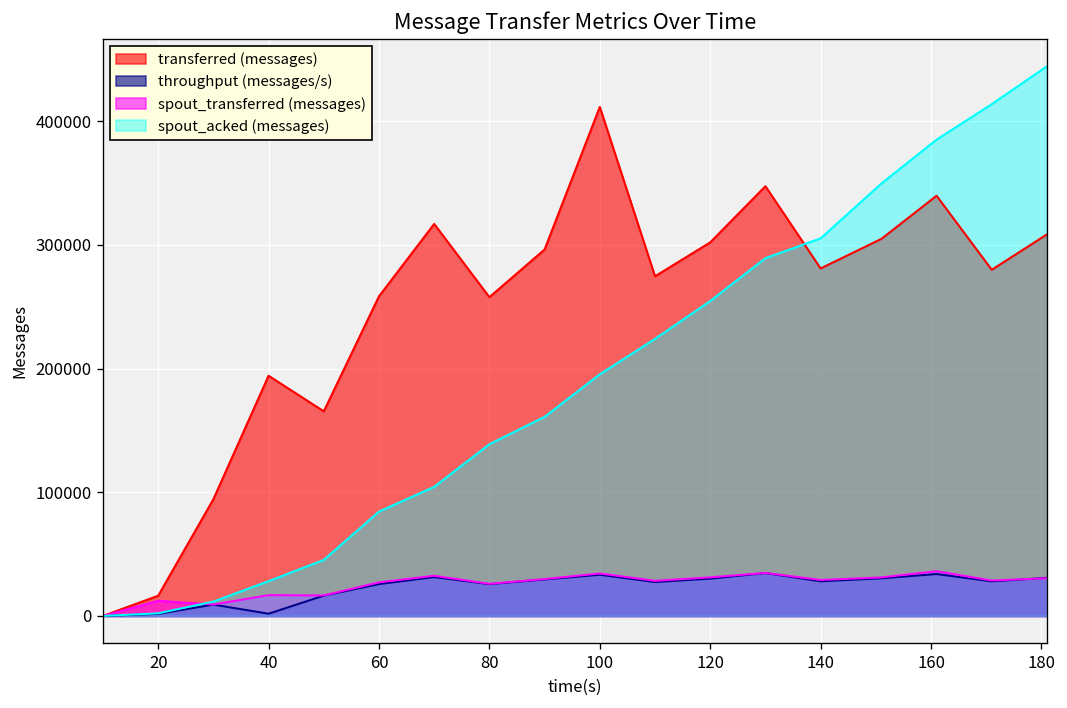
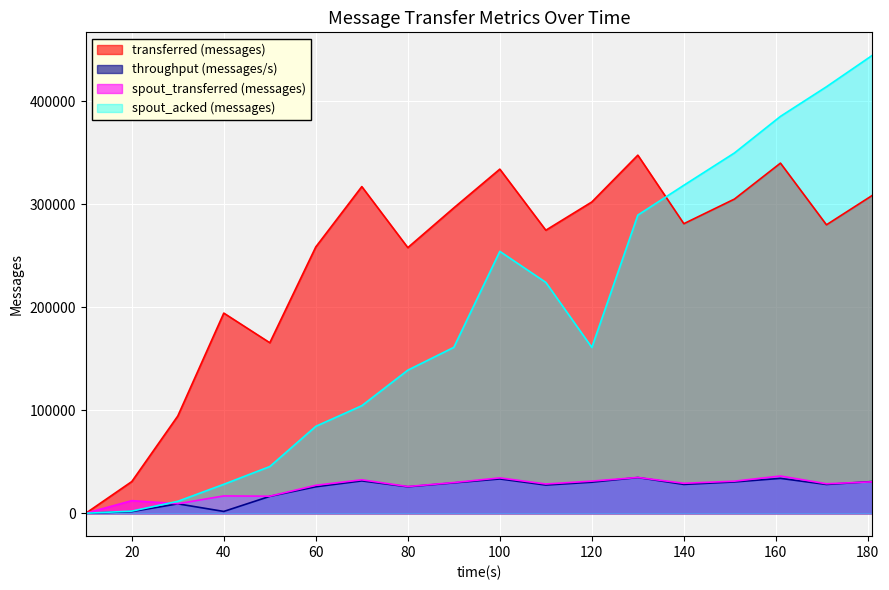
transferred (messages), 20: 16000 -> 31000
transferred (messages), 100: 412000 -> 334000
spout_acked (messages), 100: 195000 -> 254000
spout_acked (messages), 120: 255000 -> 161000
spout_acked (messages), 140: 305000 -> 318000
